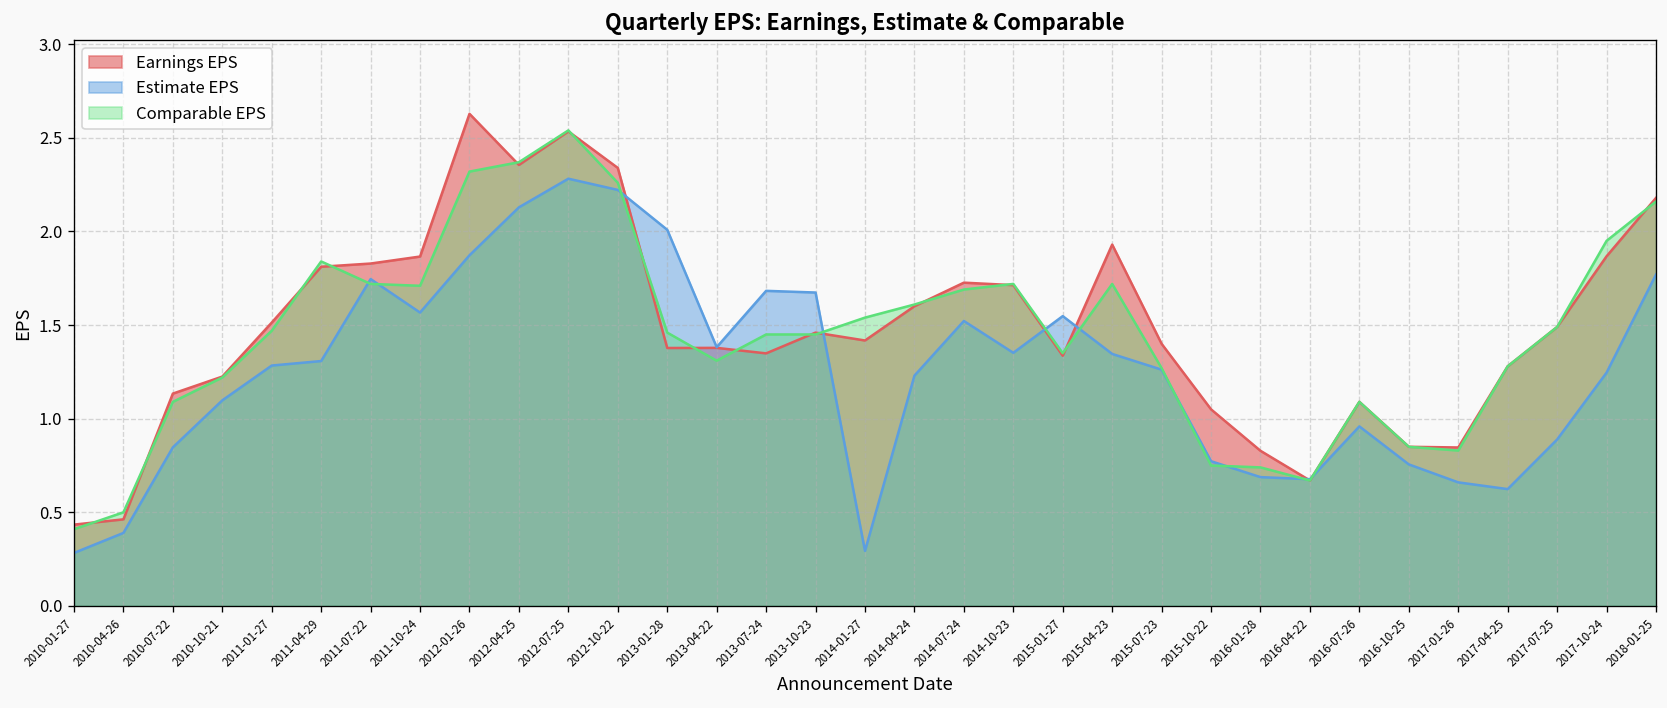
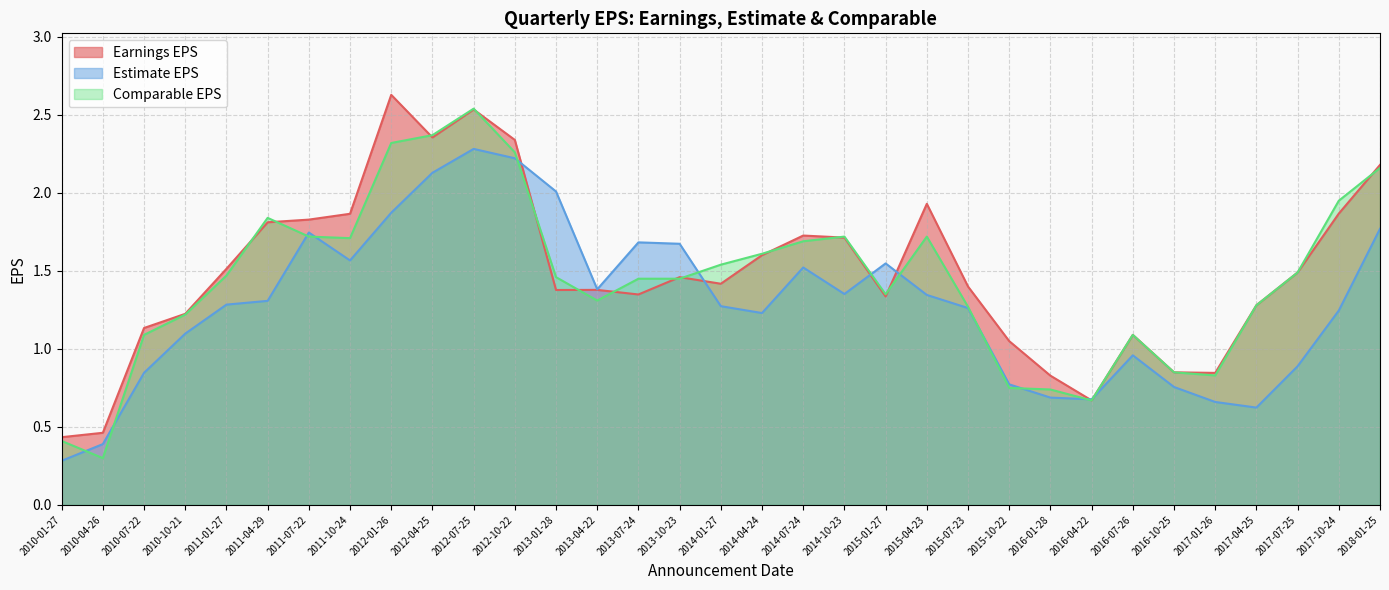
Comparable EPS, 2010-04-26: 0.5 -> 0.3
Estimate EPS, 2014-01-27: 0.29 -> 1.27
